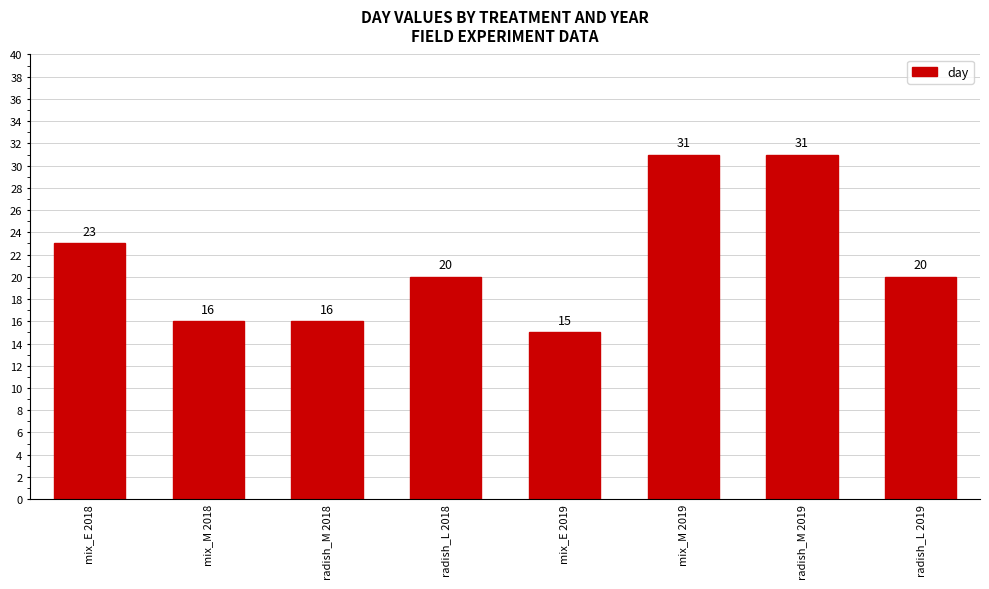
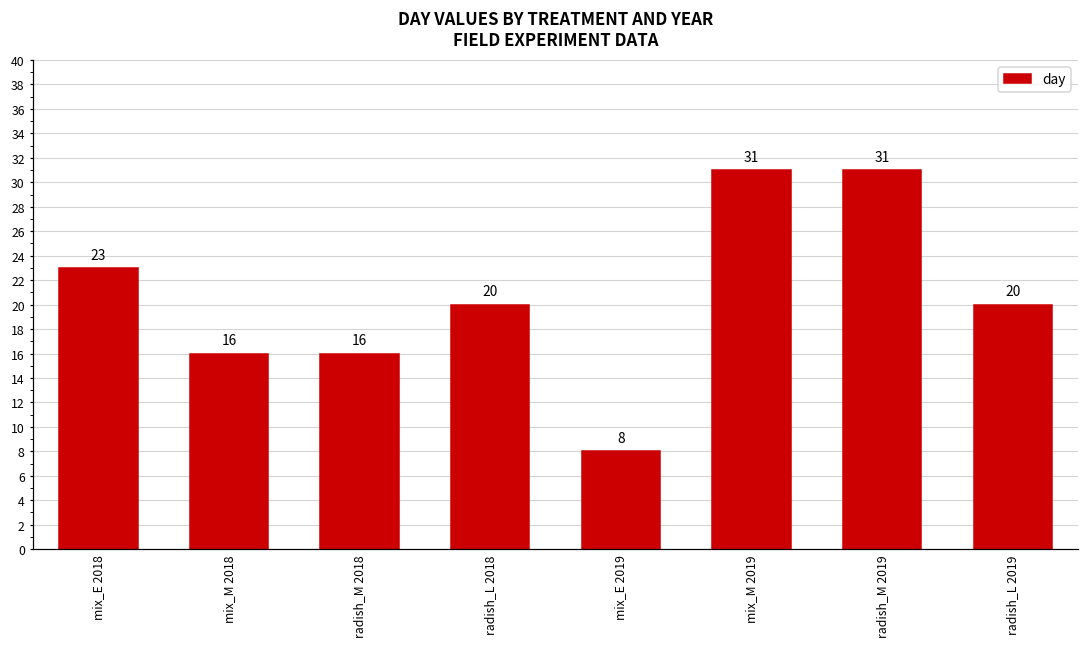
mix_E 2019: 15 -> 8
